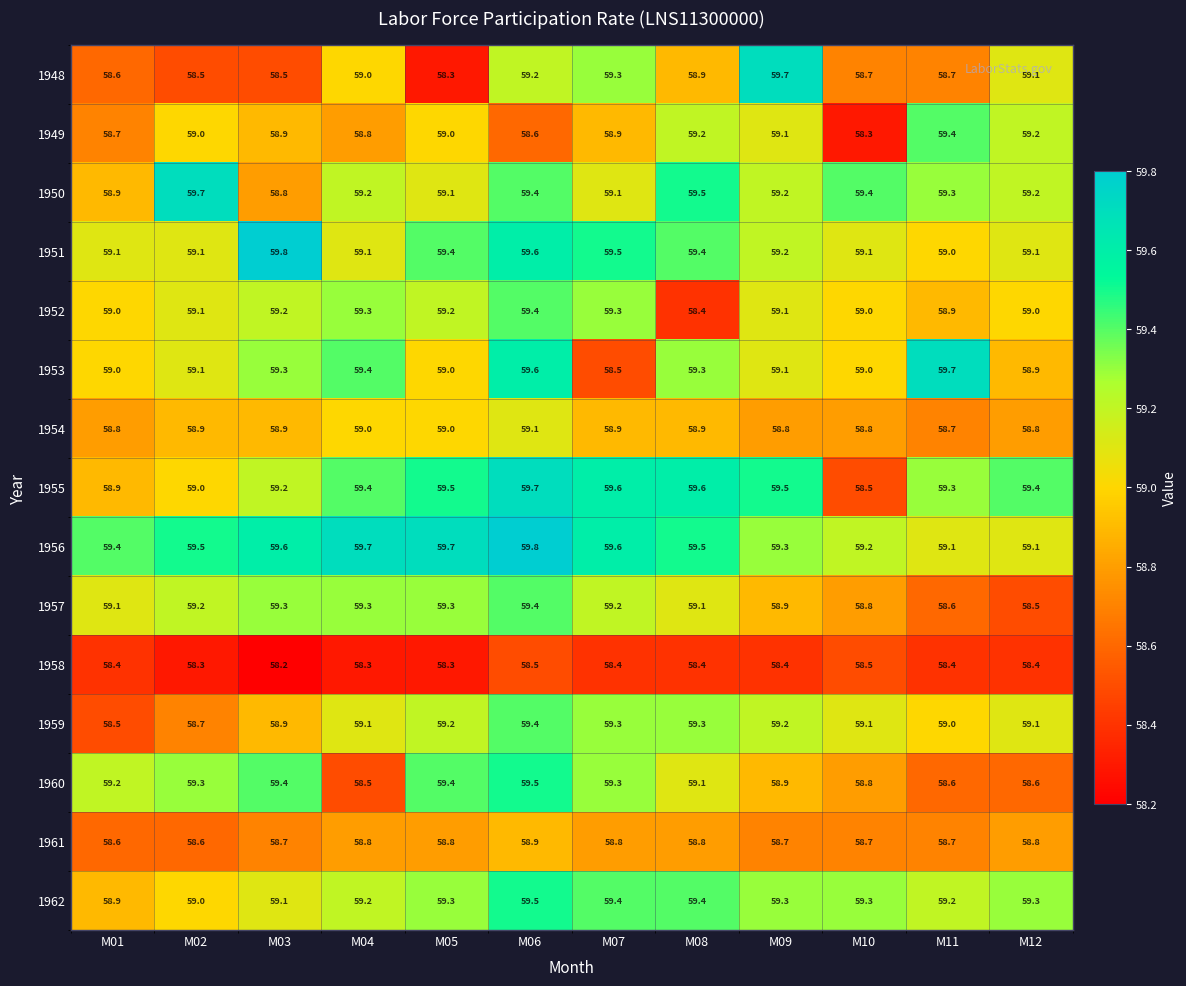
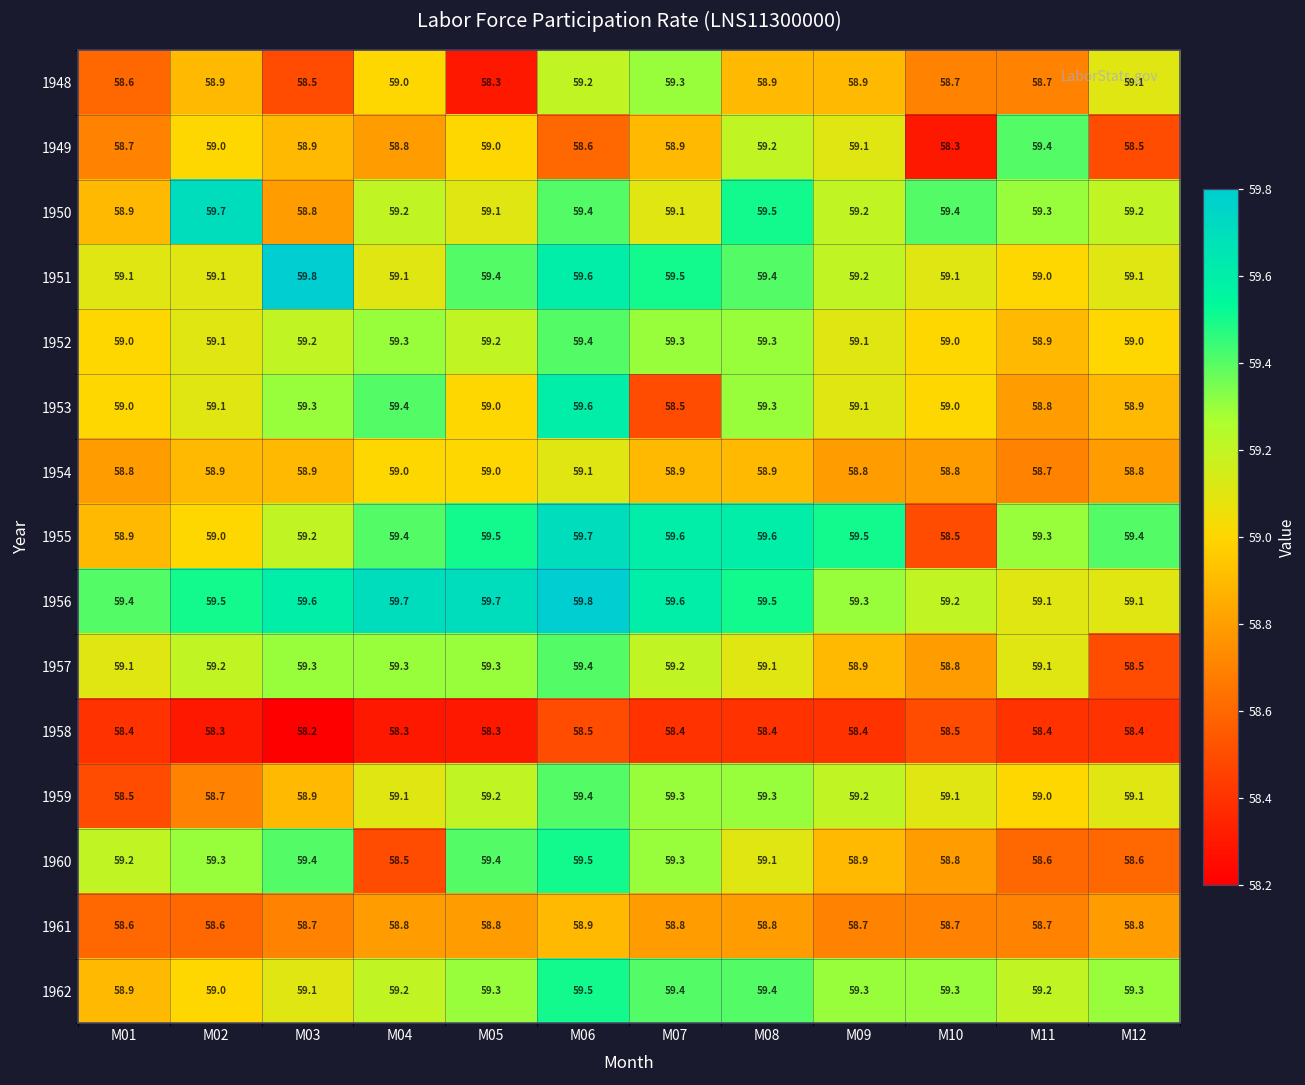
1948, M02: 58.5 -> 58.9
1948, M09: 59.7 -> 58.9
1949, M12: 59.2 -> 58.5
1952, M08: 58.4 -> 59.3
1953, M11: 59.7 -> 58.8
1957, M11: 58.6 -> 59.1
